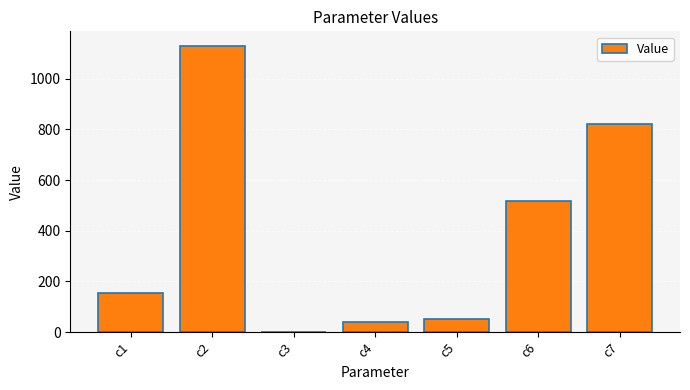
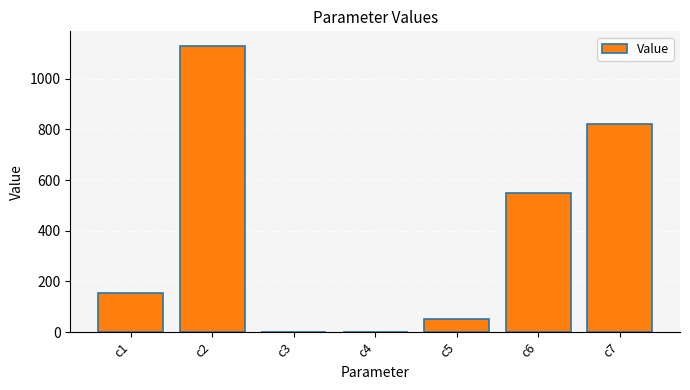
c4: 40 -> 0
c6: 520 -> 550
